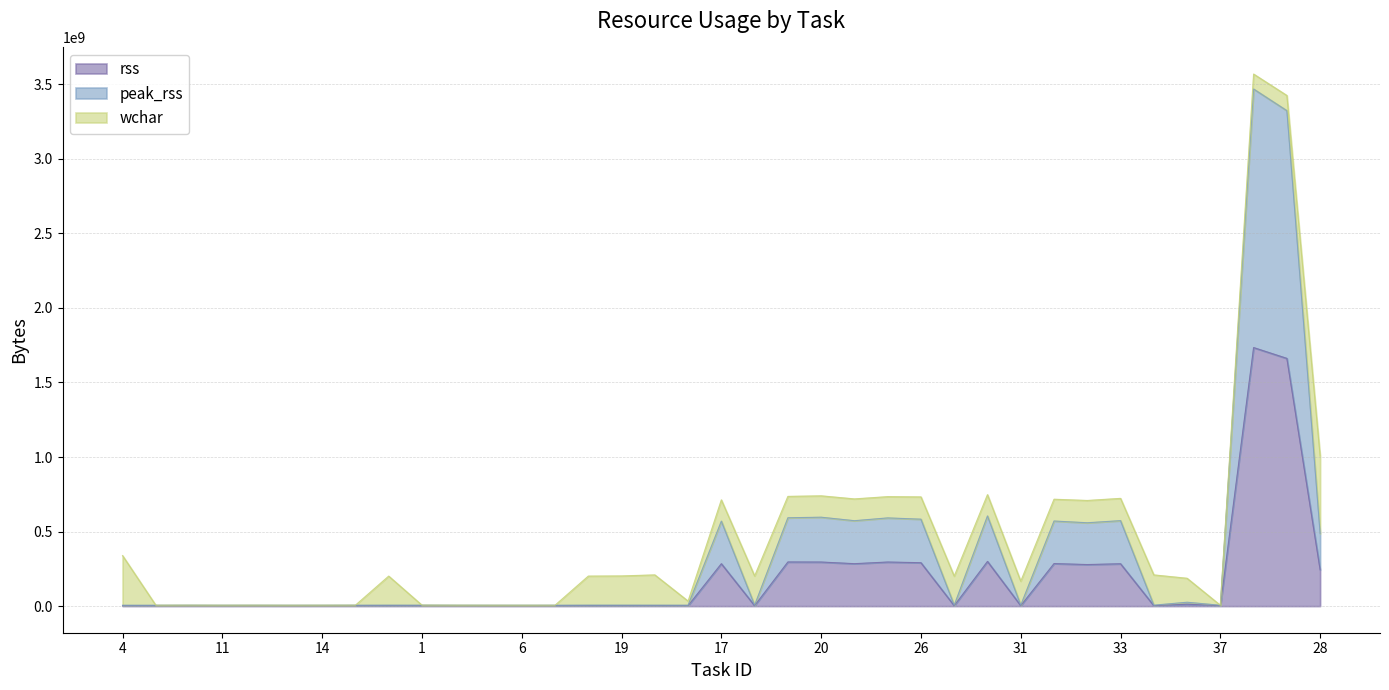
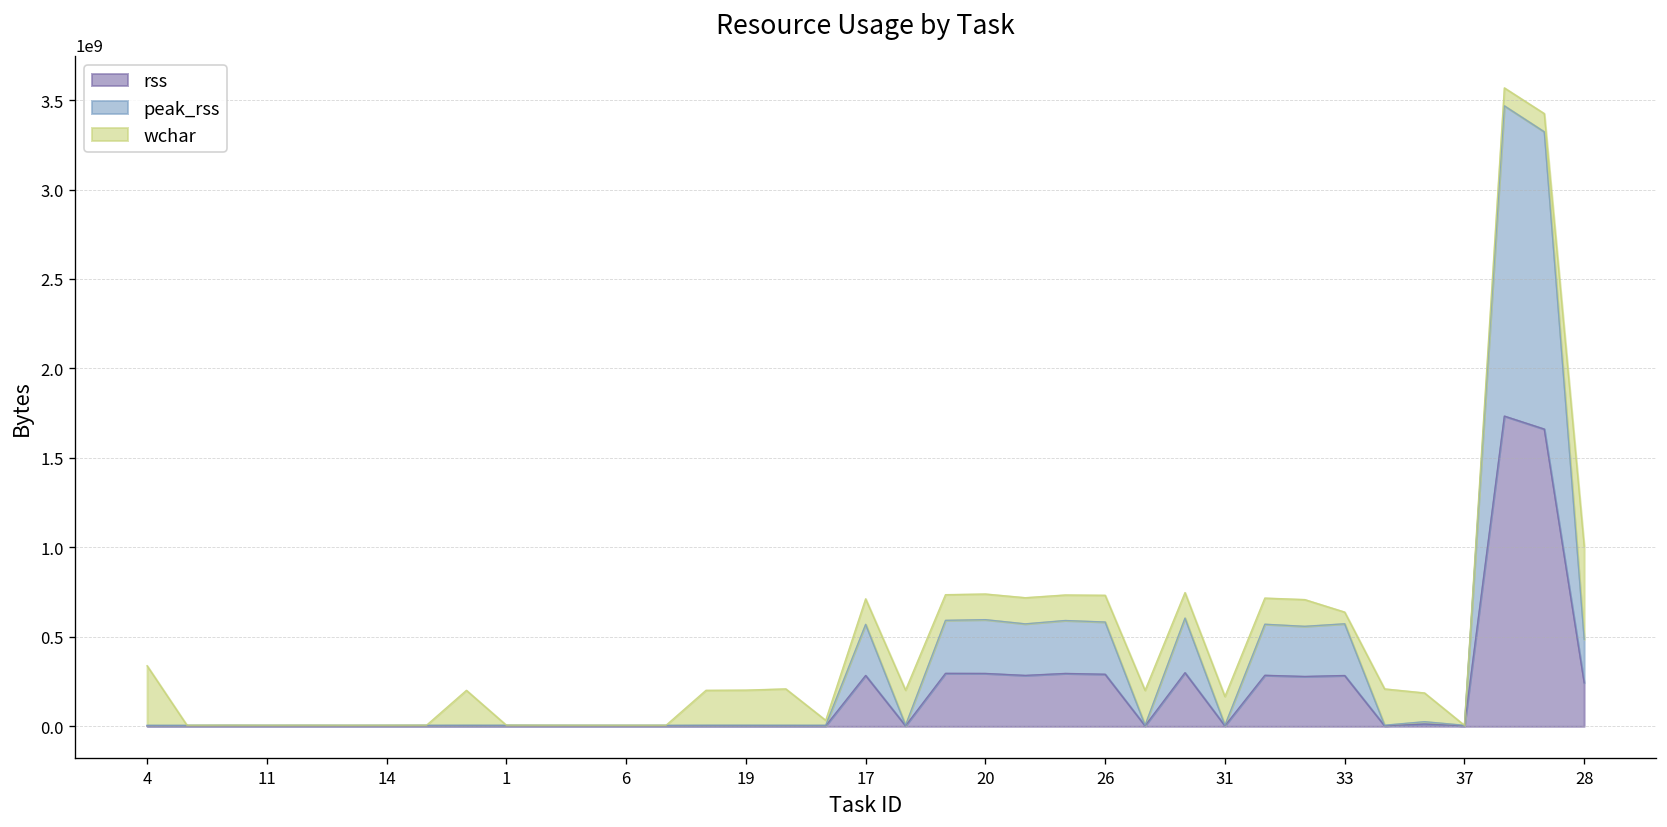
wchar, 33: 150000000 -> 70000000
